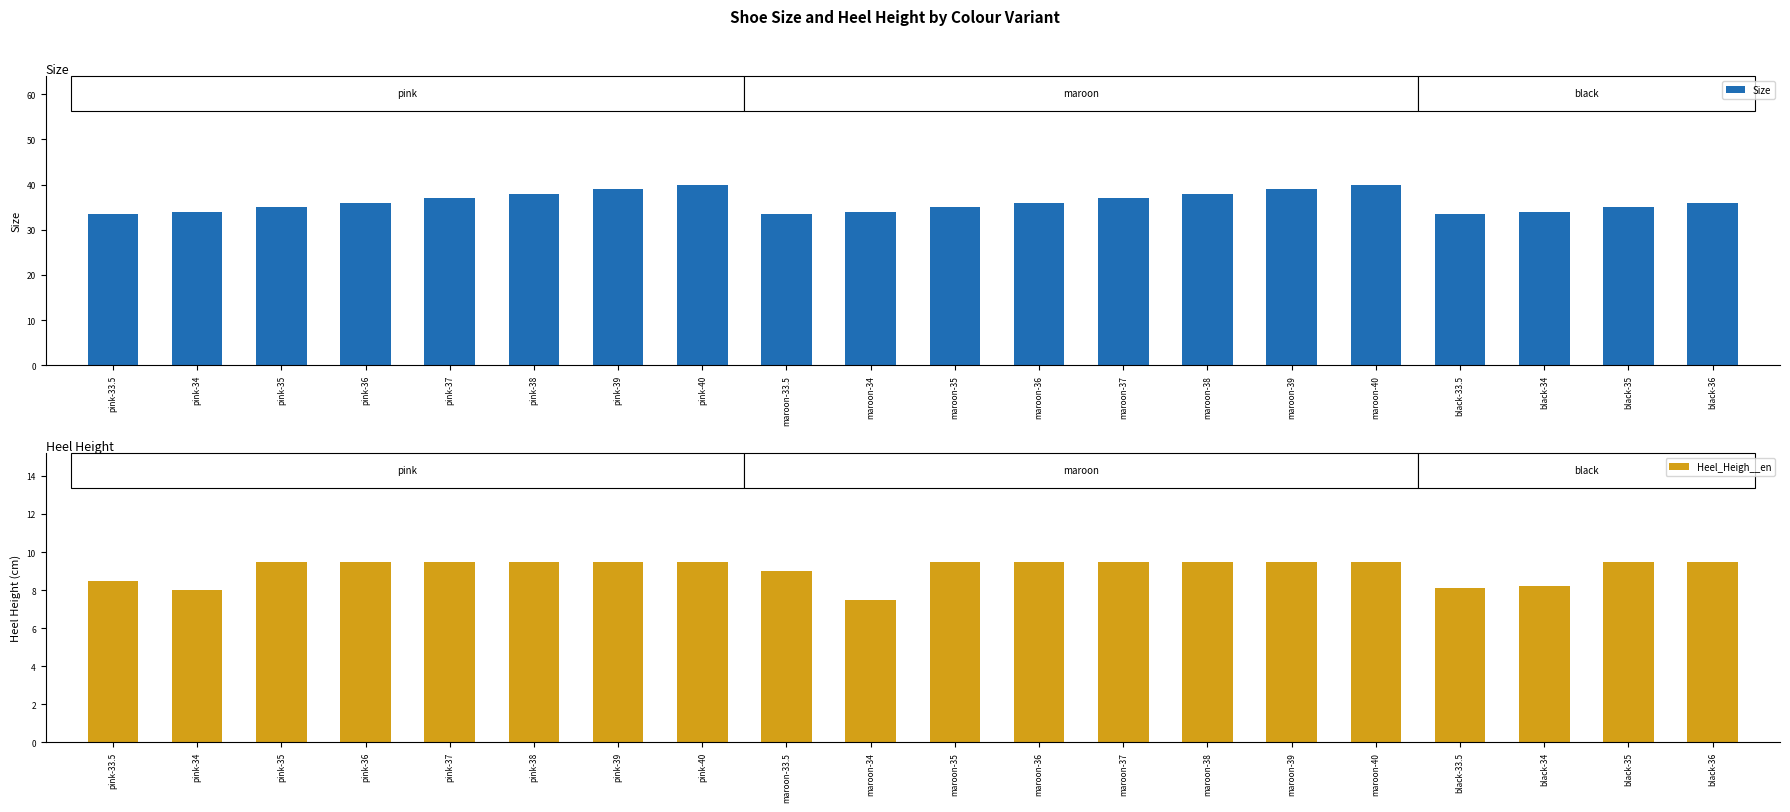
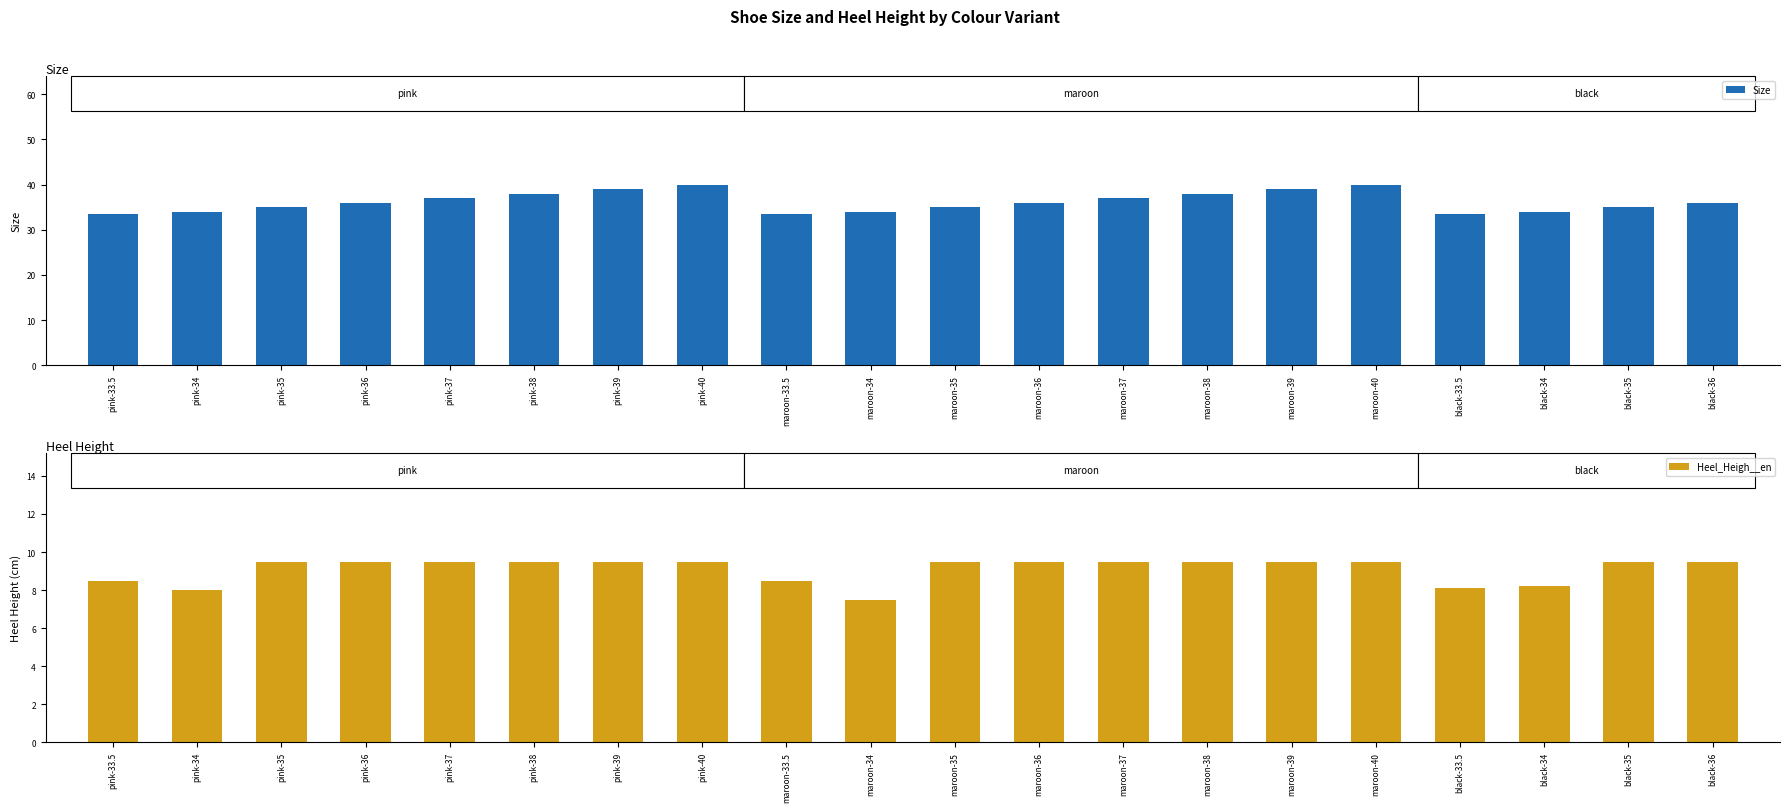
Heel Height, maroon-33.5: 9.0 -> 8.5
